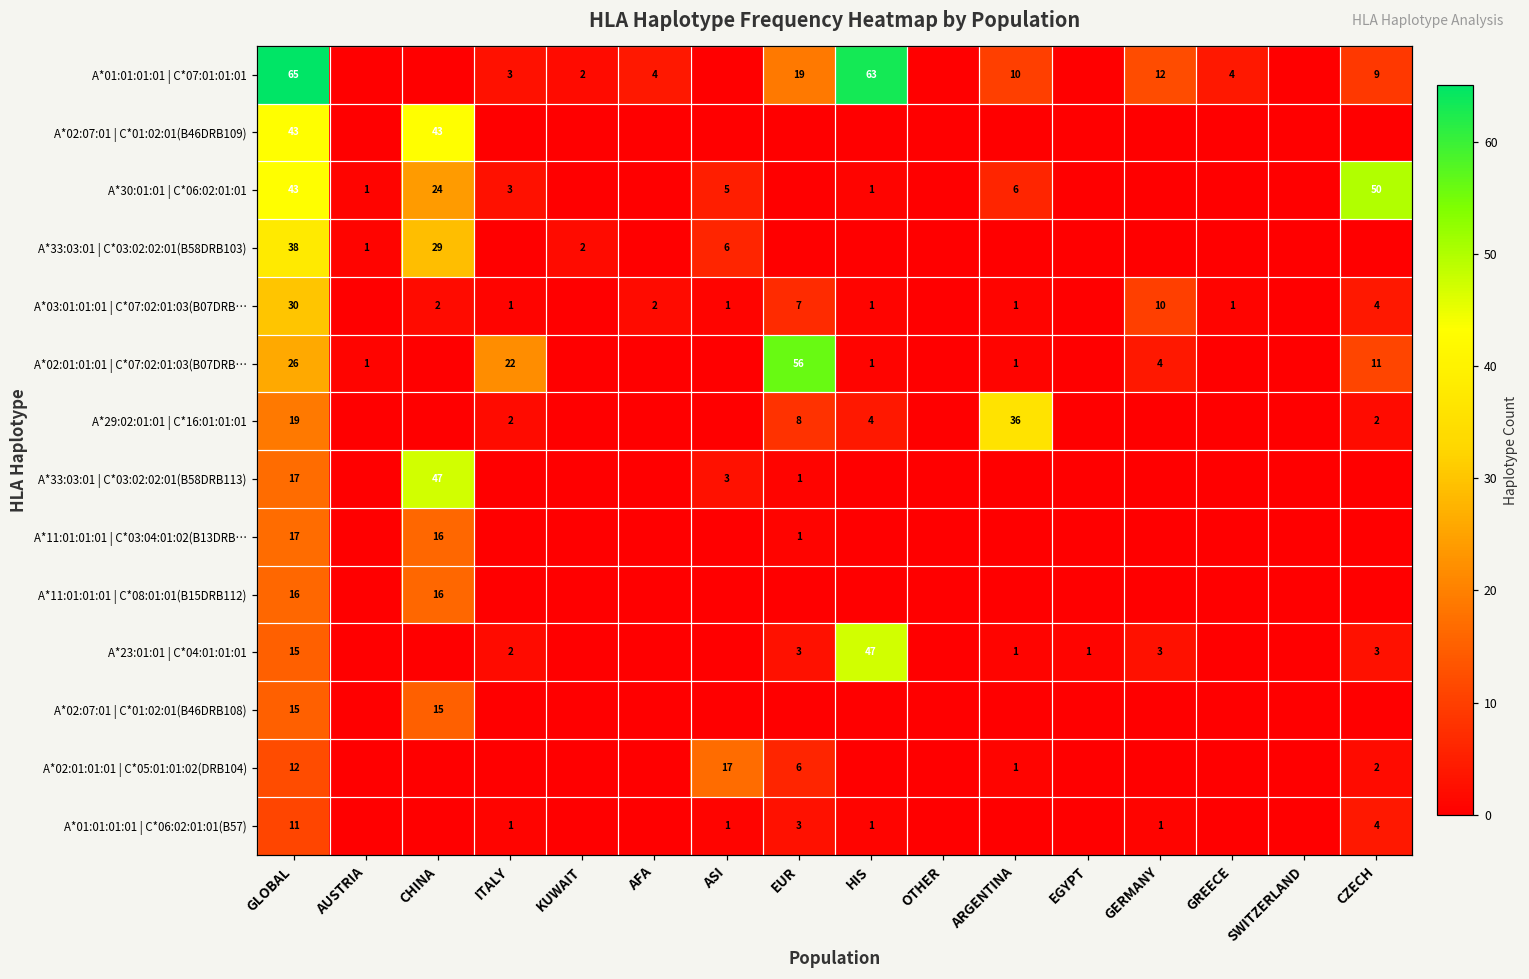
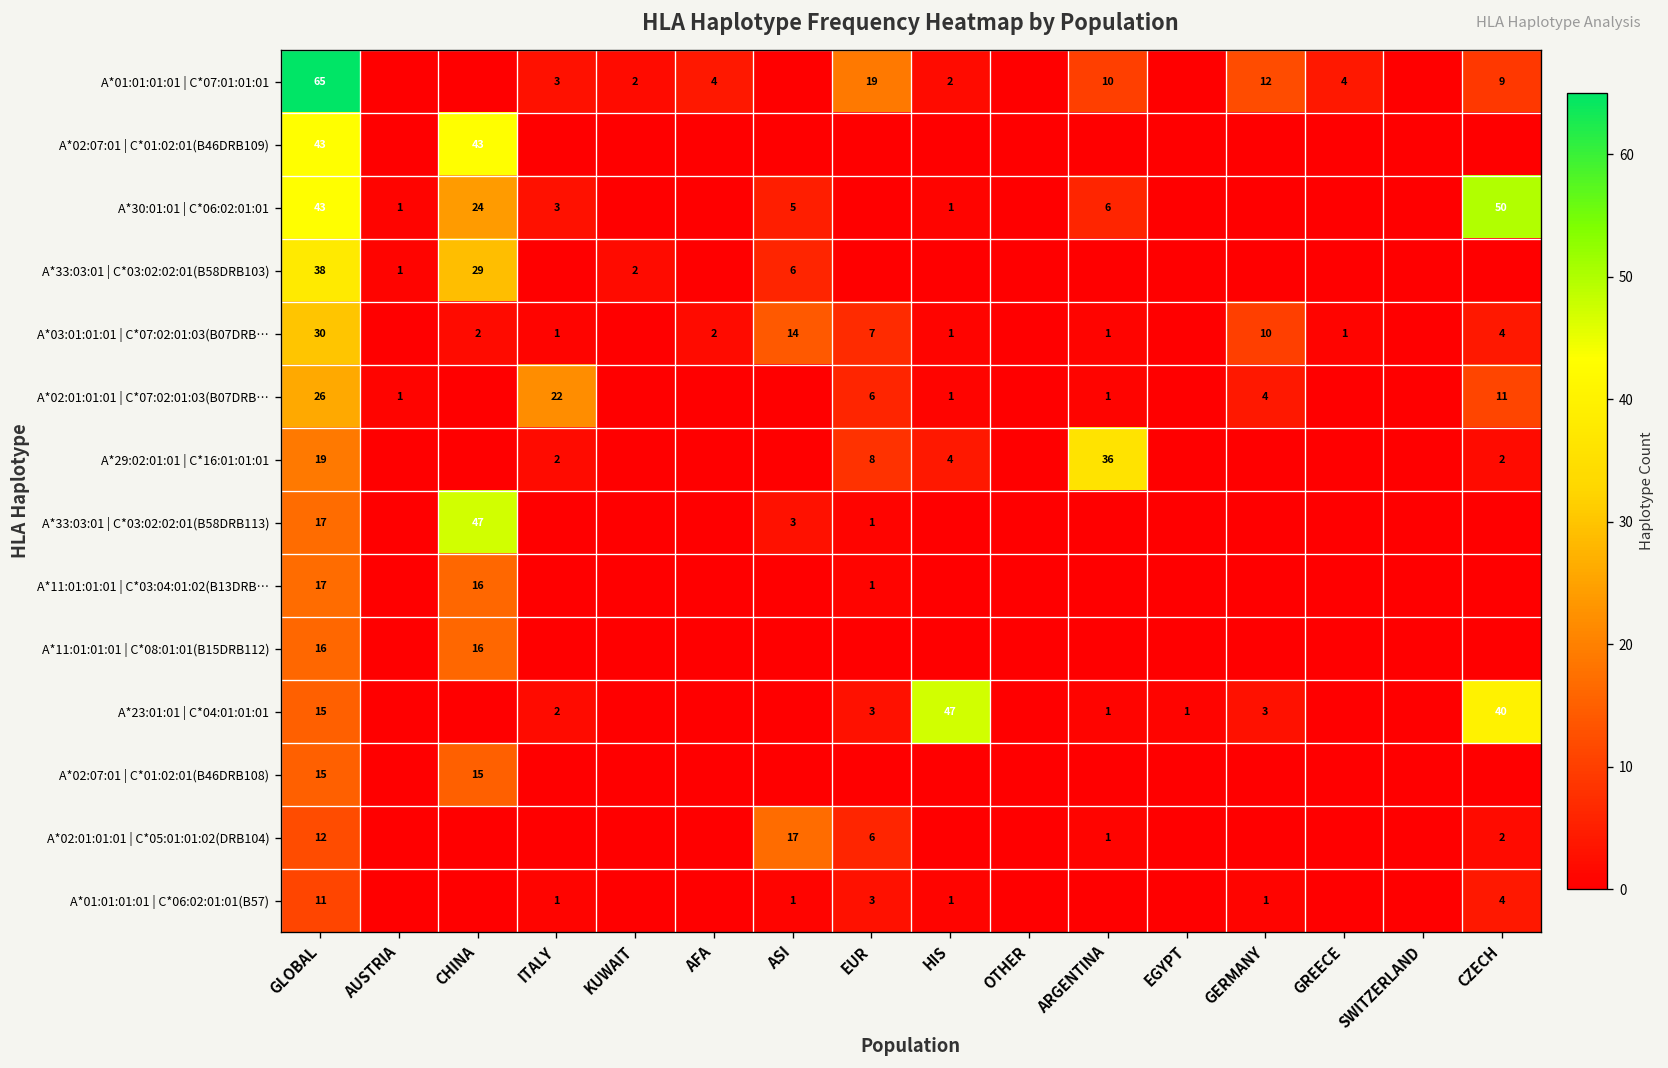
A*01:01:01:01 | C*07:01:01:01, HIS: 63 -> 2
A*03:01:01:01 | C*07:02:01:03(B07DRB…, ASI: 1 -> 14
A*02:01:01:01 | C*07:02:01:03(B07DRB…, EUR: 56 -> 6
A*23:01:01 | C*04:01:01:01, CZECH: 3 -> 40
